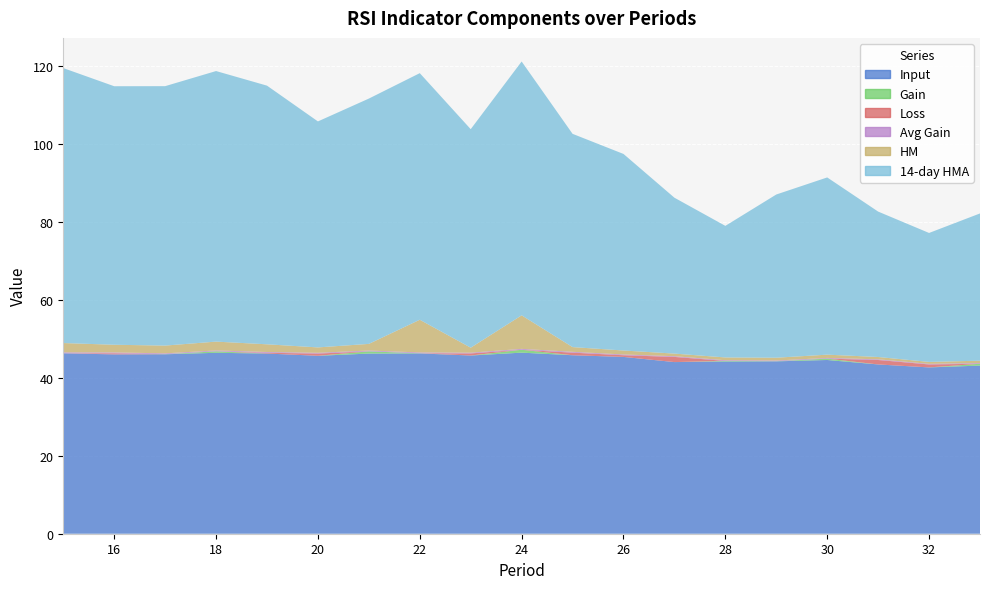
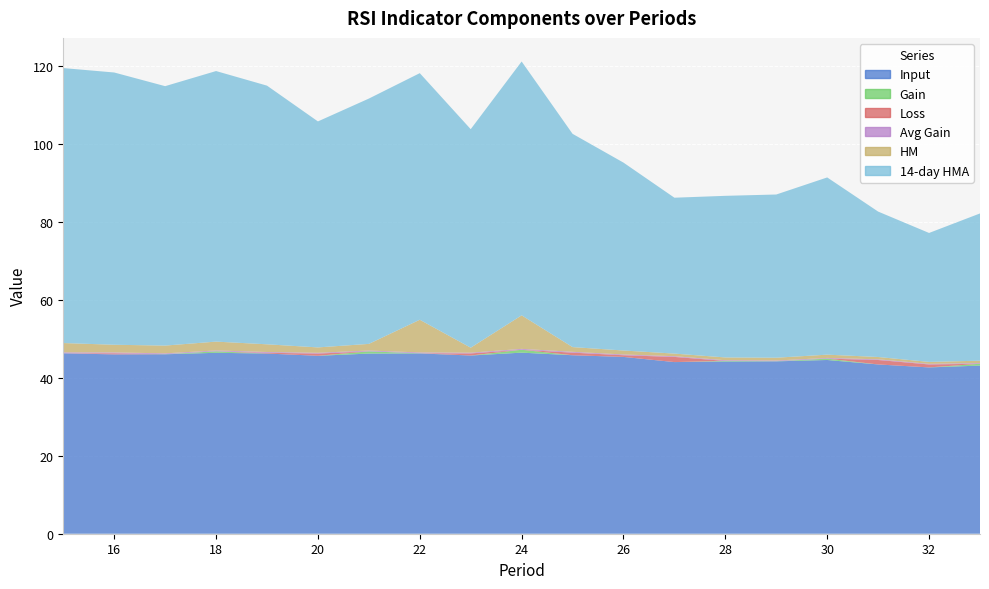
14-day HMA, 16: 66 -> 70
14-day HMA, 26: 50 -> 48
14-day HMA, 28: 34 -> 41
